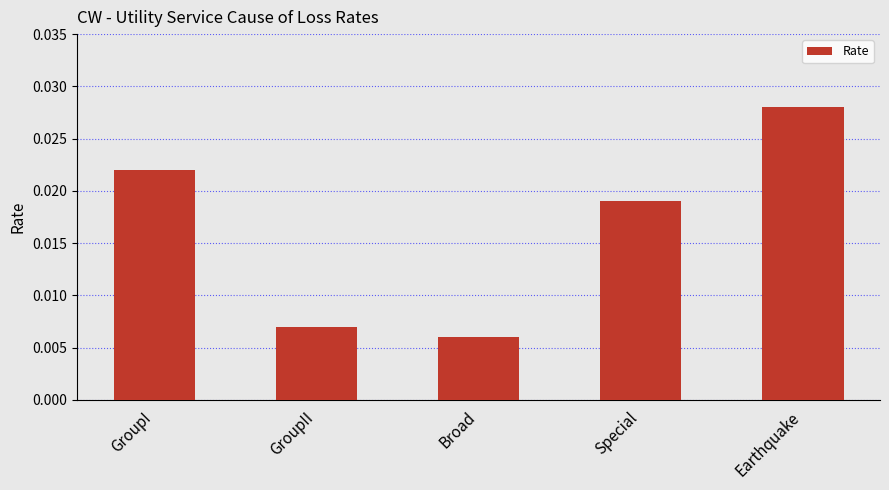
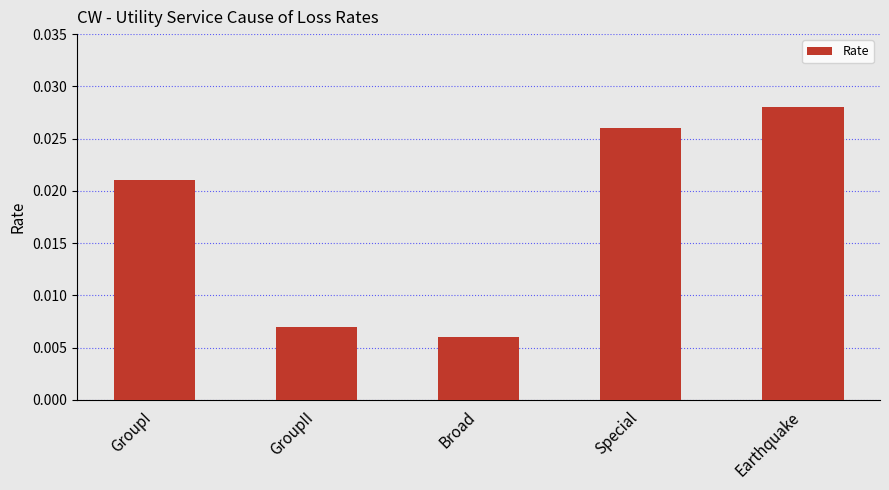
GroupI: 0.022 -> 0.021
Special: 0.019 -> 0.026
